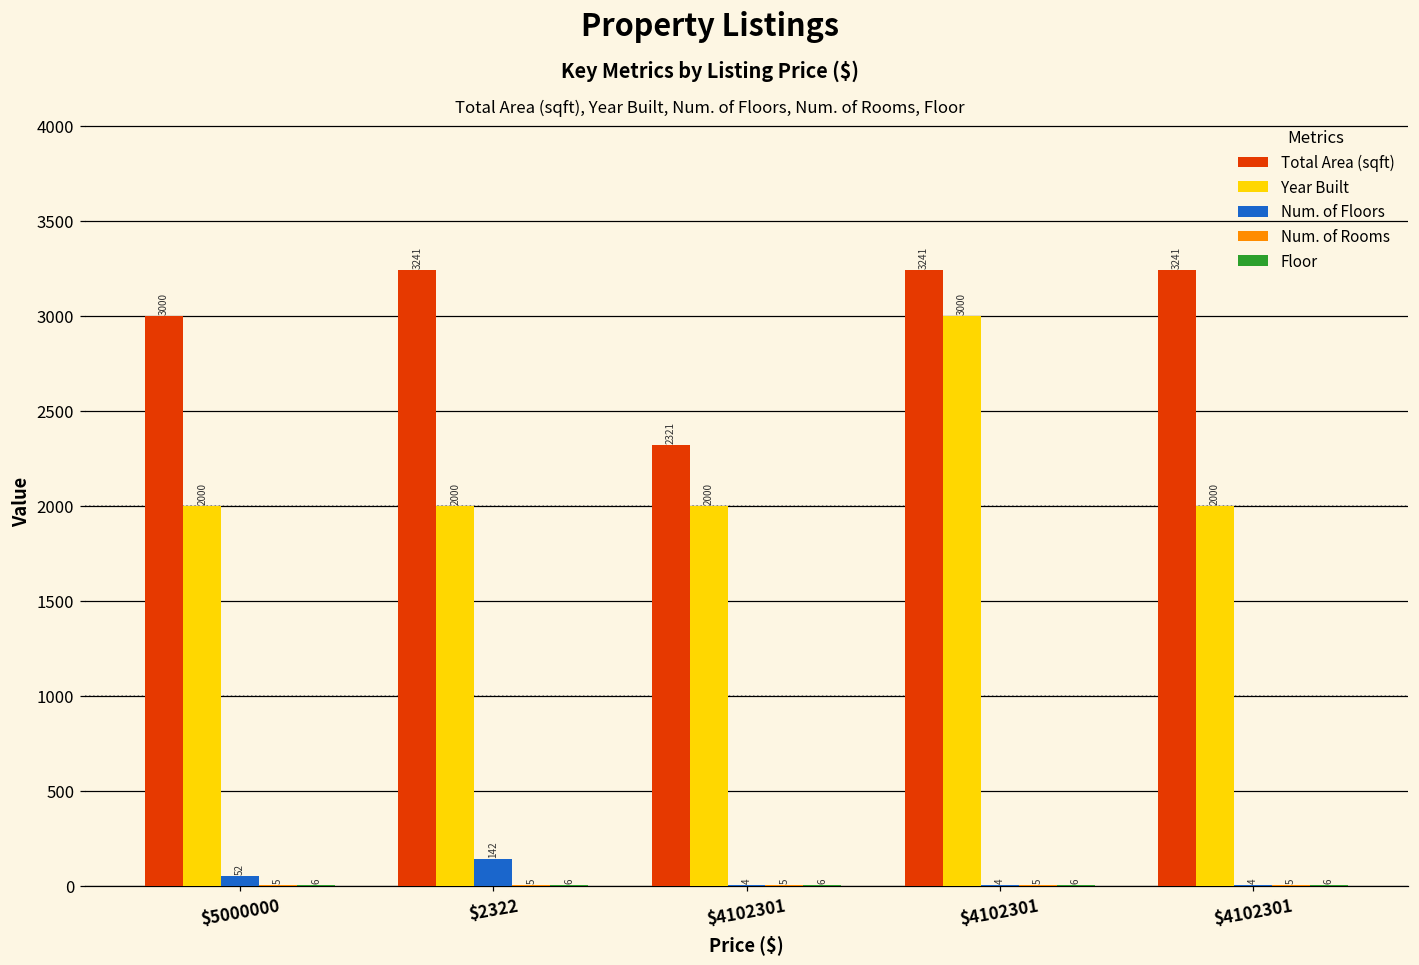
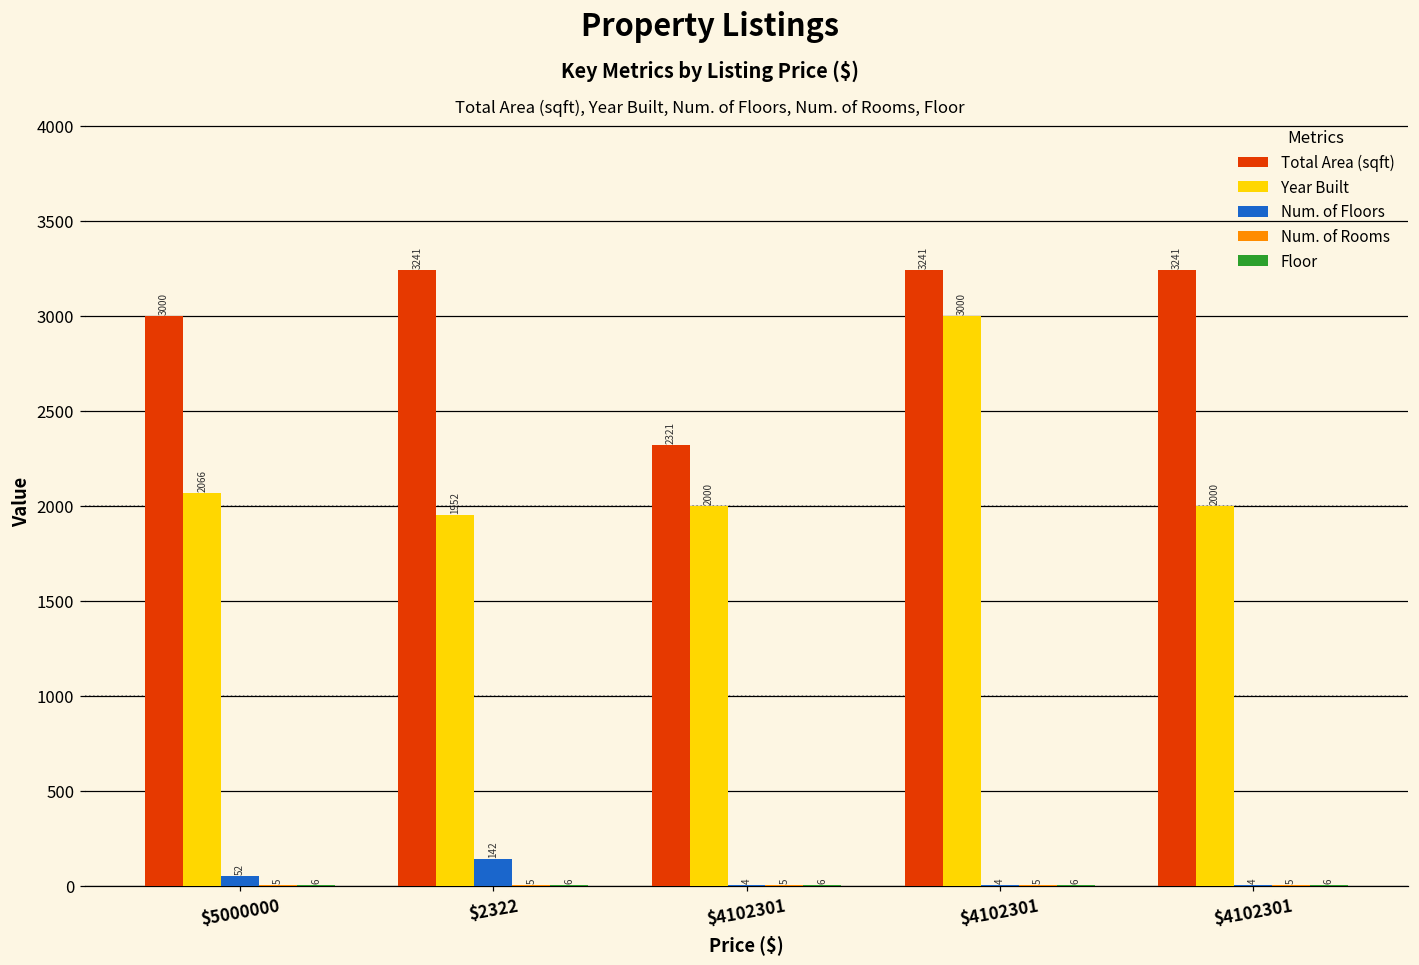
Year Built, $5000000: 2000 -> 2066
Year Built, $2322: 2000 -> 1952
